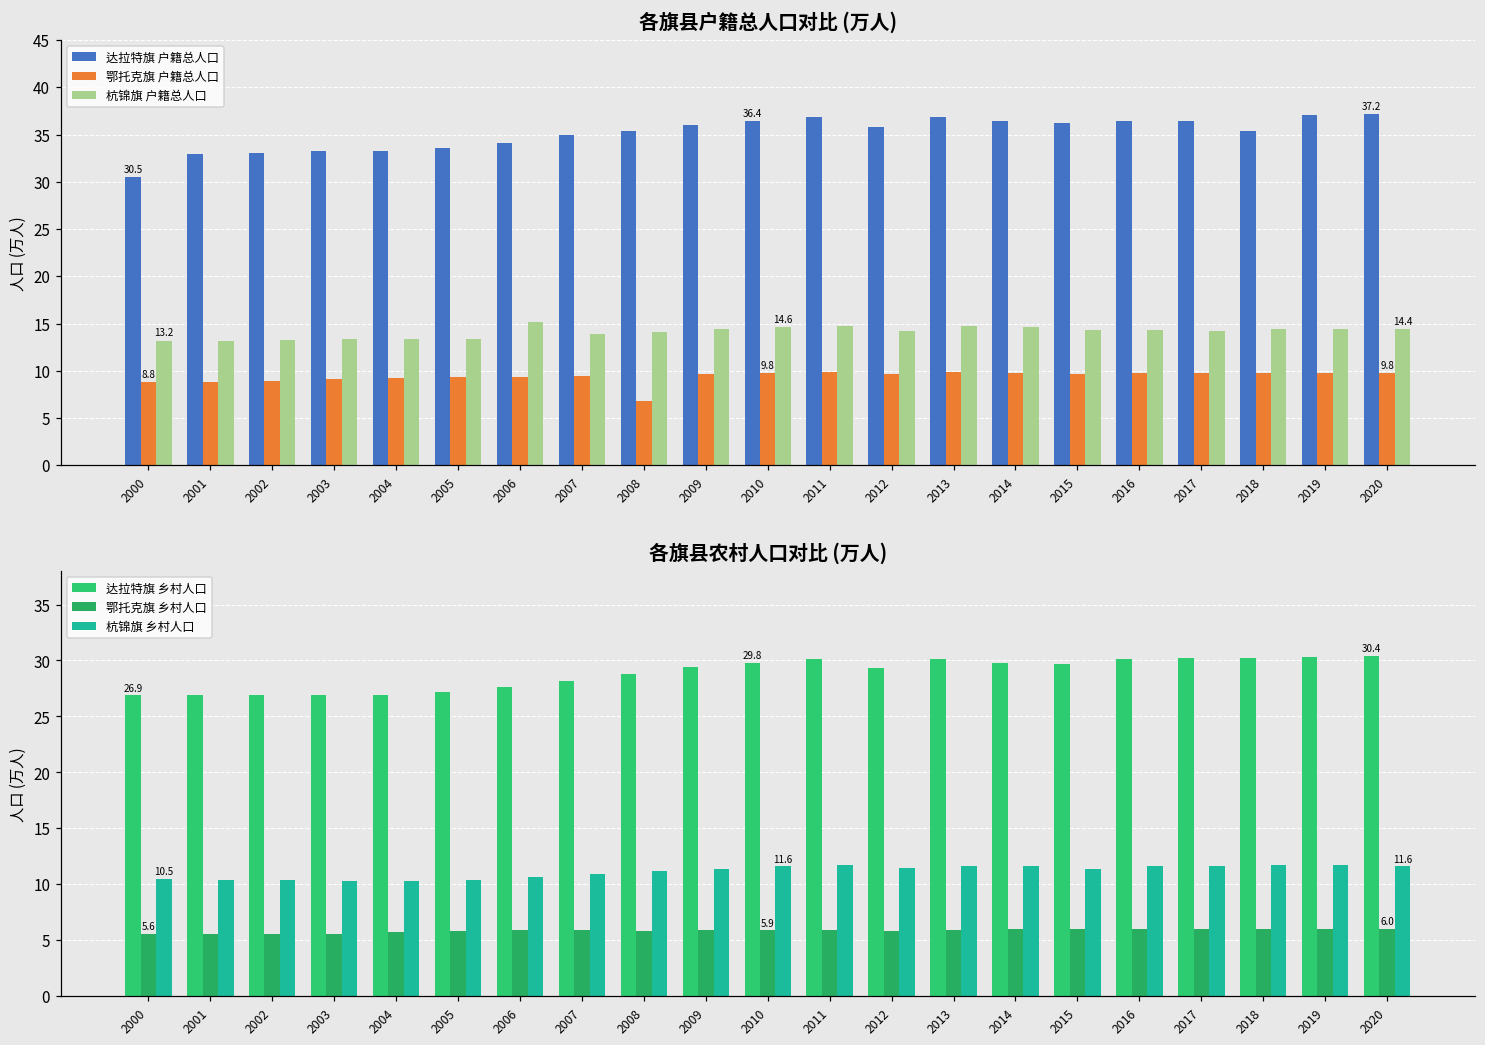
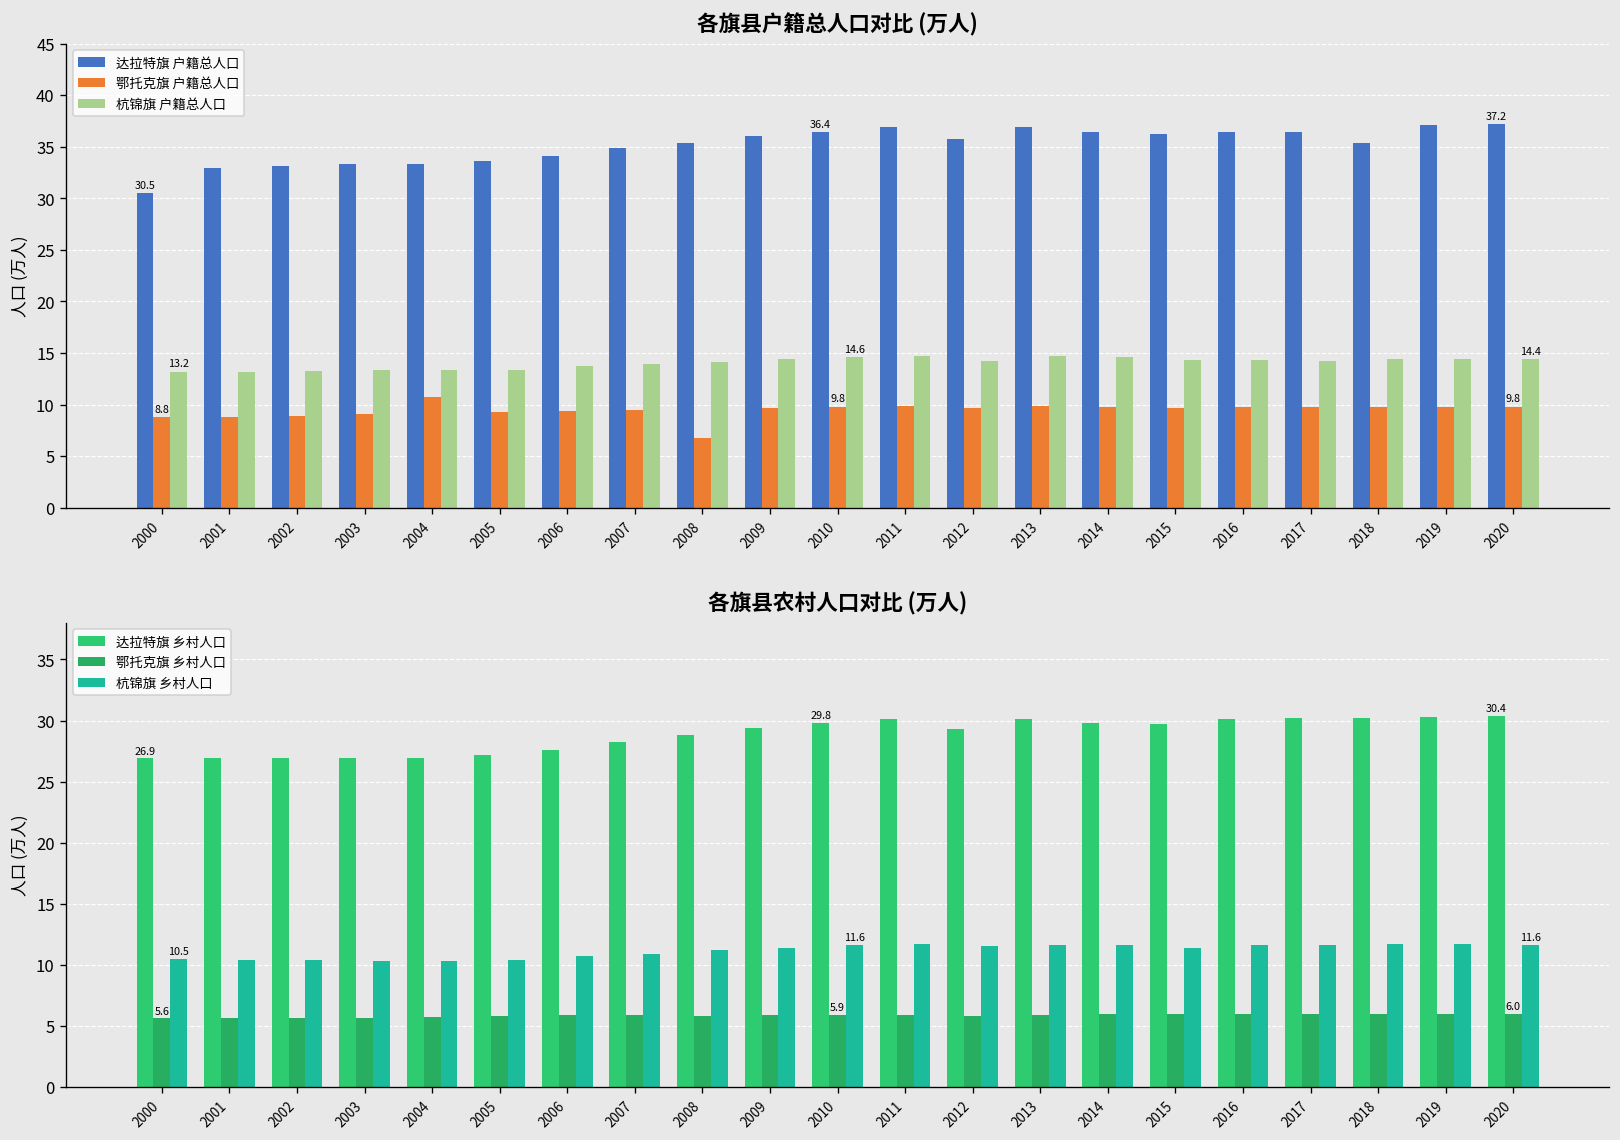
各旗县户籍总人口对比 (万人), 鄂托克旗 户籍总人口, 2004: 9 -> 11
各旗县户籍总人口对比 (万人), 杭锦旗 户籍总人口, 2006: 15 -> 14
